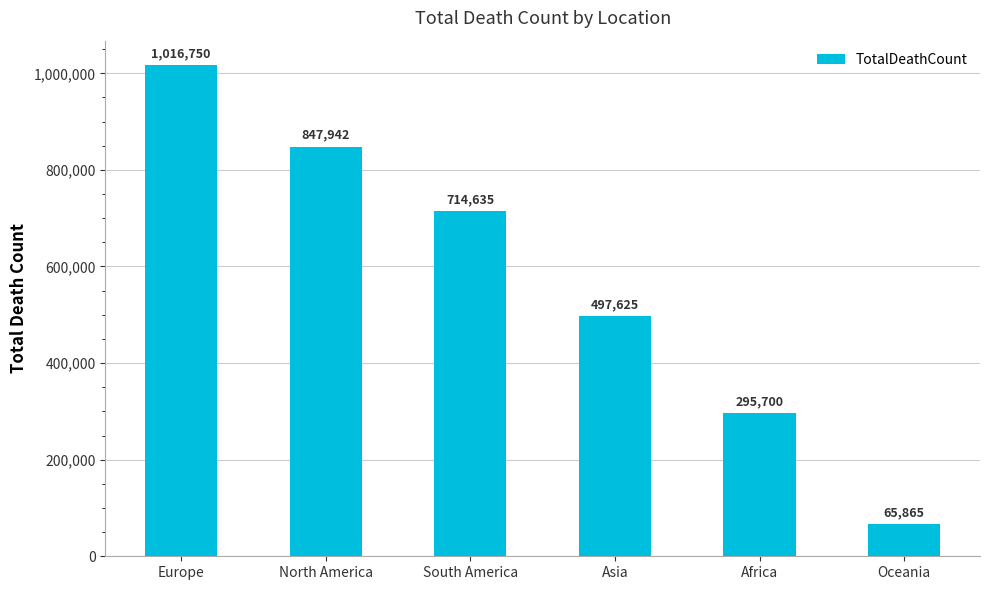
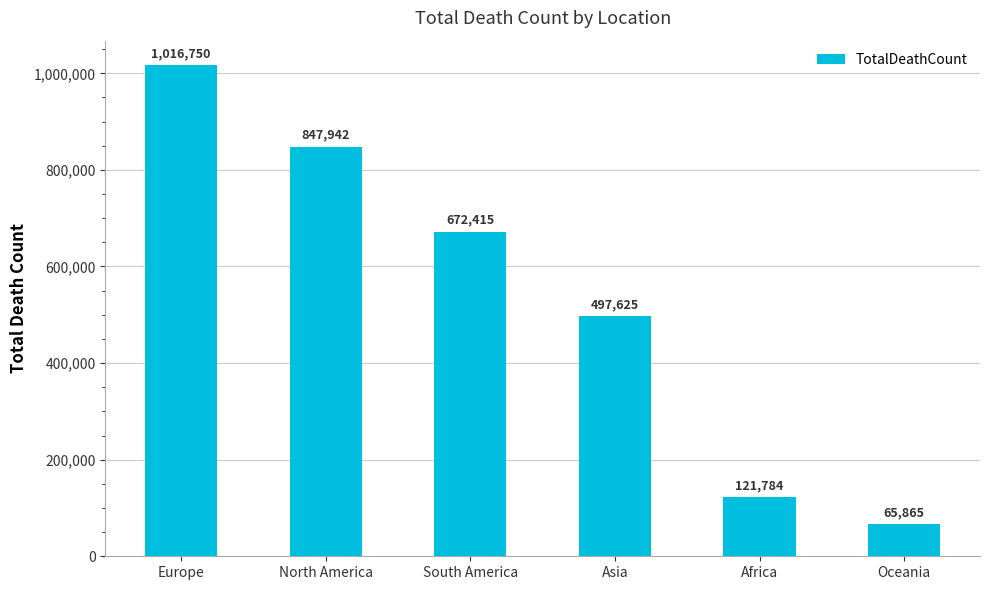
South America: 714,635 -> 672,415
Africa: 295,700 -> 121,784
